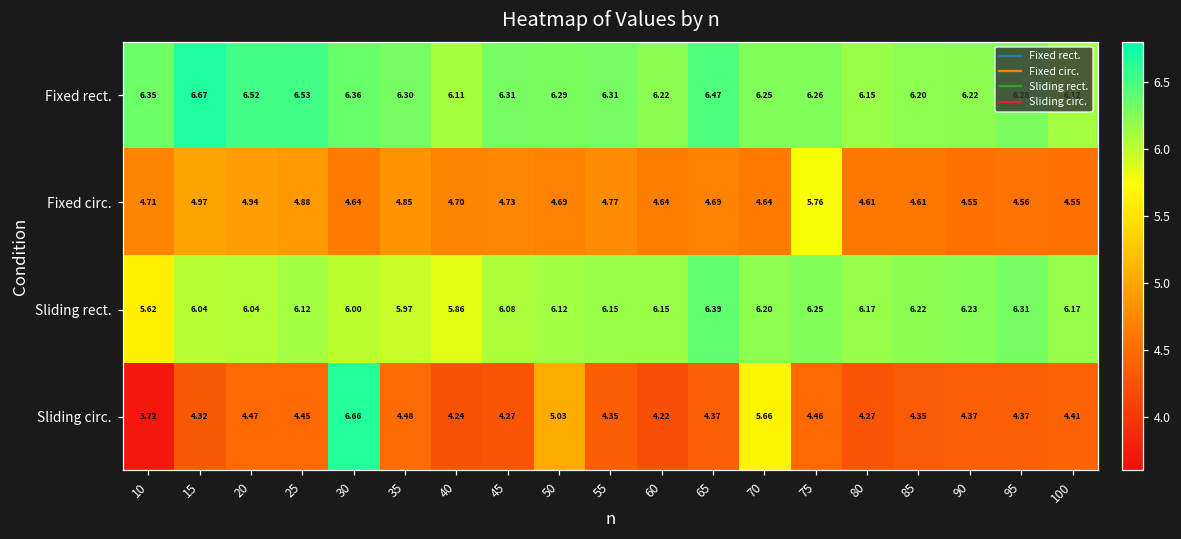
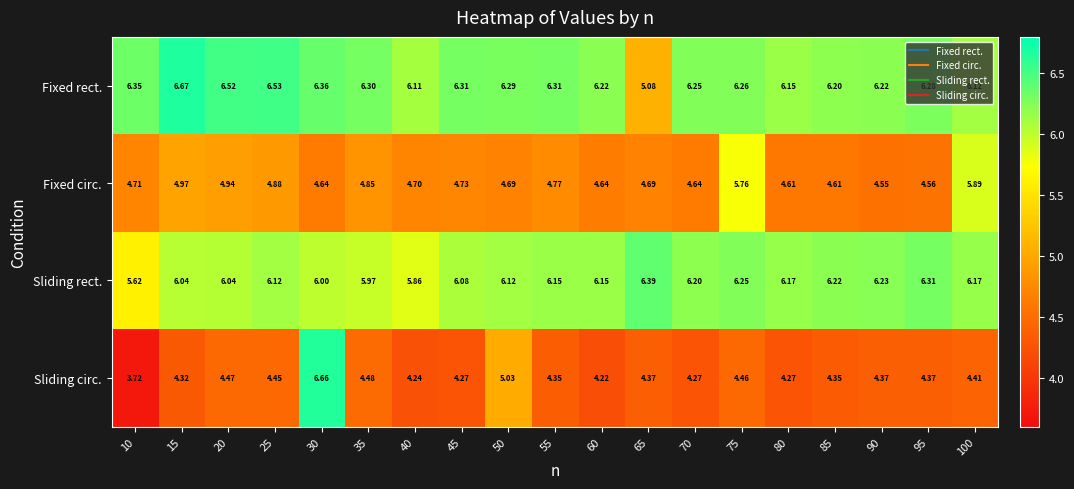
Fixed rect., 65: 6.47 -> 5.08
Fixed circ., 100: 4.55 -> 5.89
Sliding circ., 70: 5.66 -> 4.27
